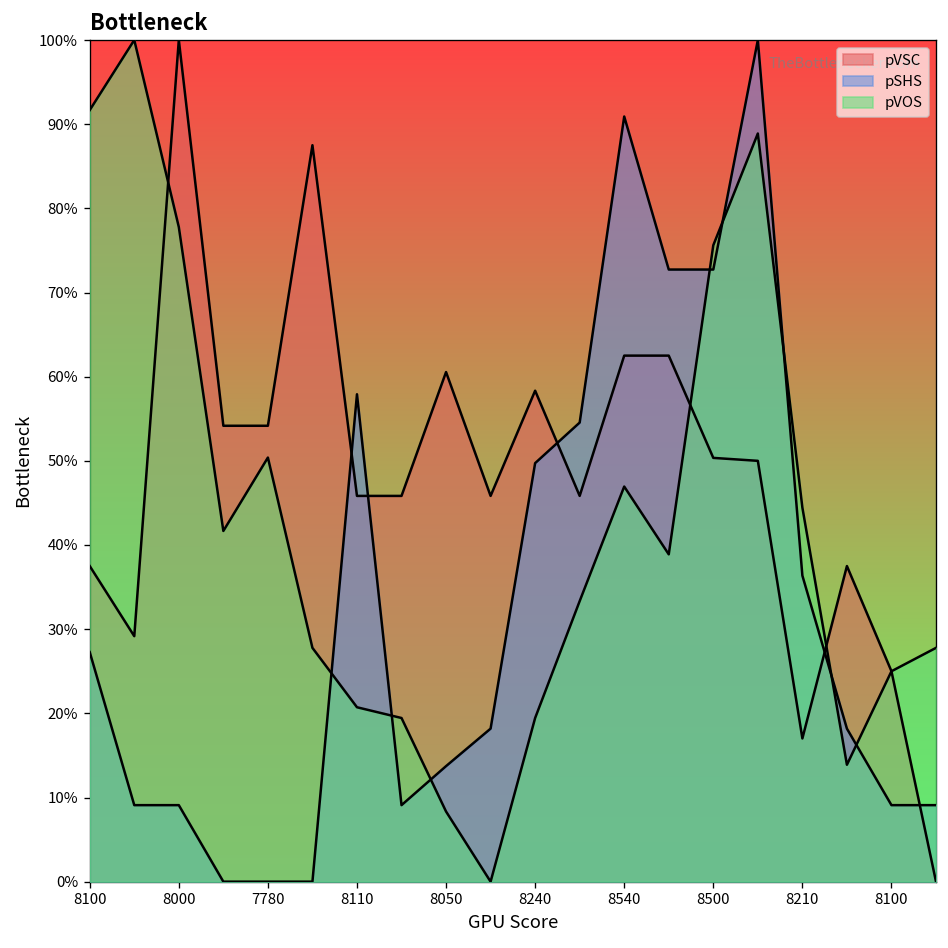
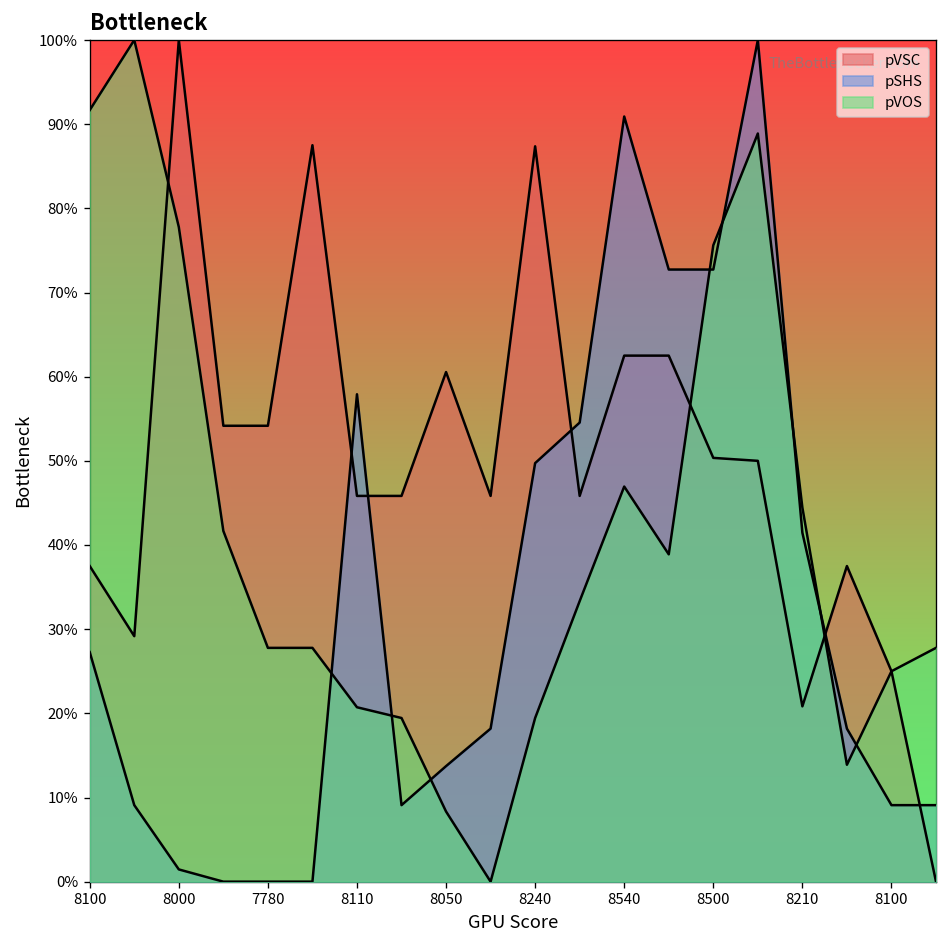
pSHS, 8000: 9% -> 1%
pVOS, 7780: 50% -> 28%
pVSC, 8240: 58% -> 87%
pVSC, 8210: 17% -> 21%
pSHS, 8210: 36% -> 41%
